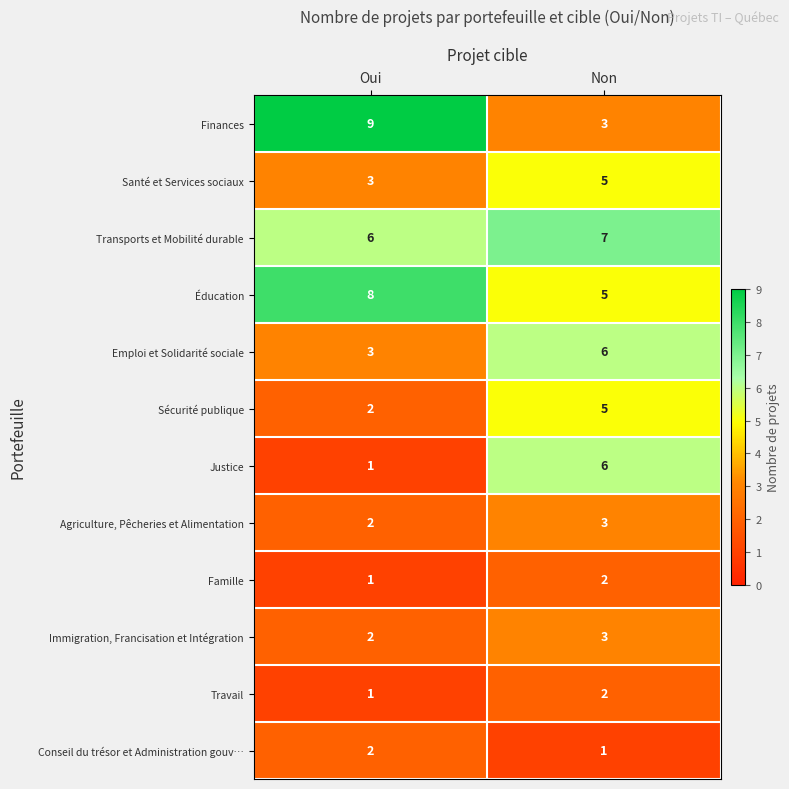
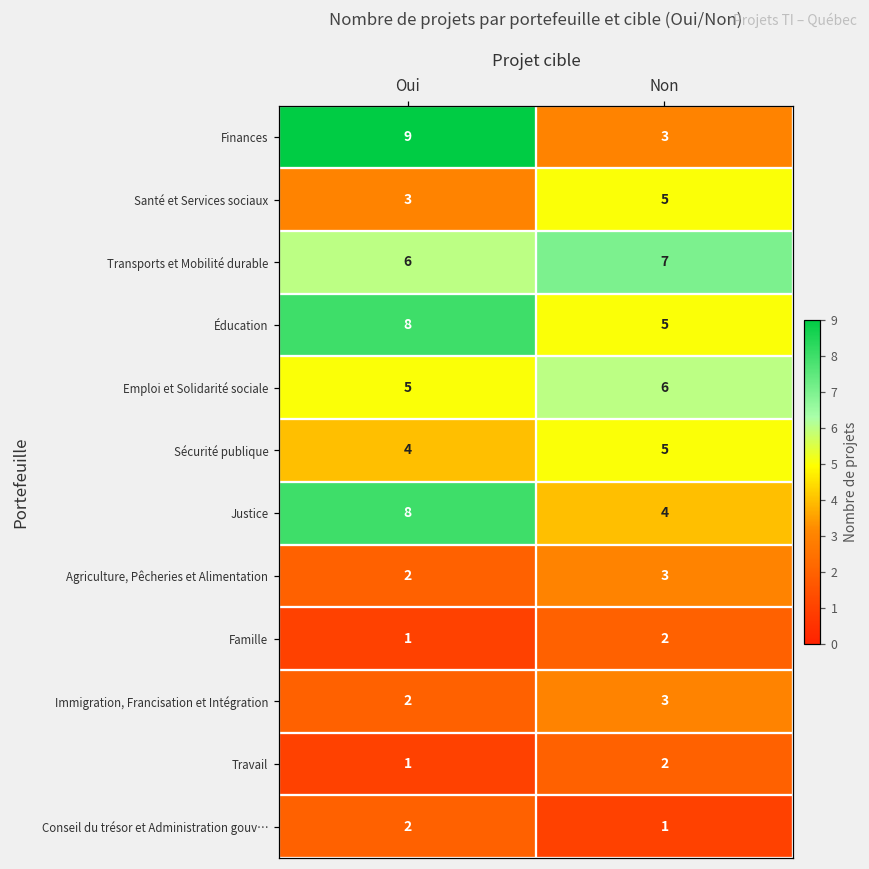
Emploi et Solidarité sociale, Oui: 3 -> 5
Sécurité publique, Oui: 2 -> 4
Justice, Oui: 1 -> 8
Justice, Non: 6 -> 4
